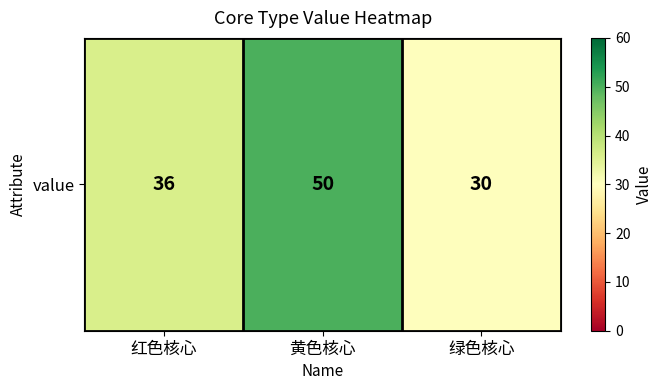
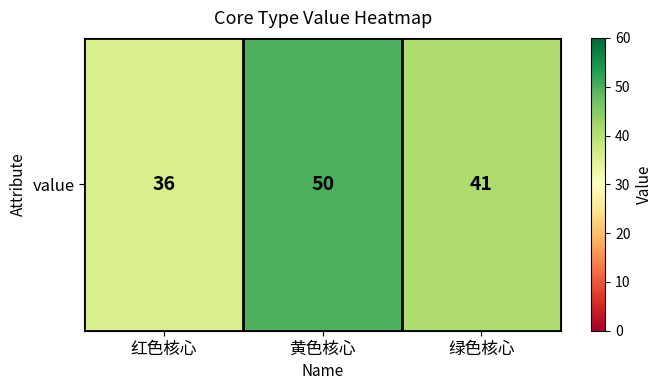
value, 绿色核心: 30 -> 41
